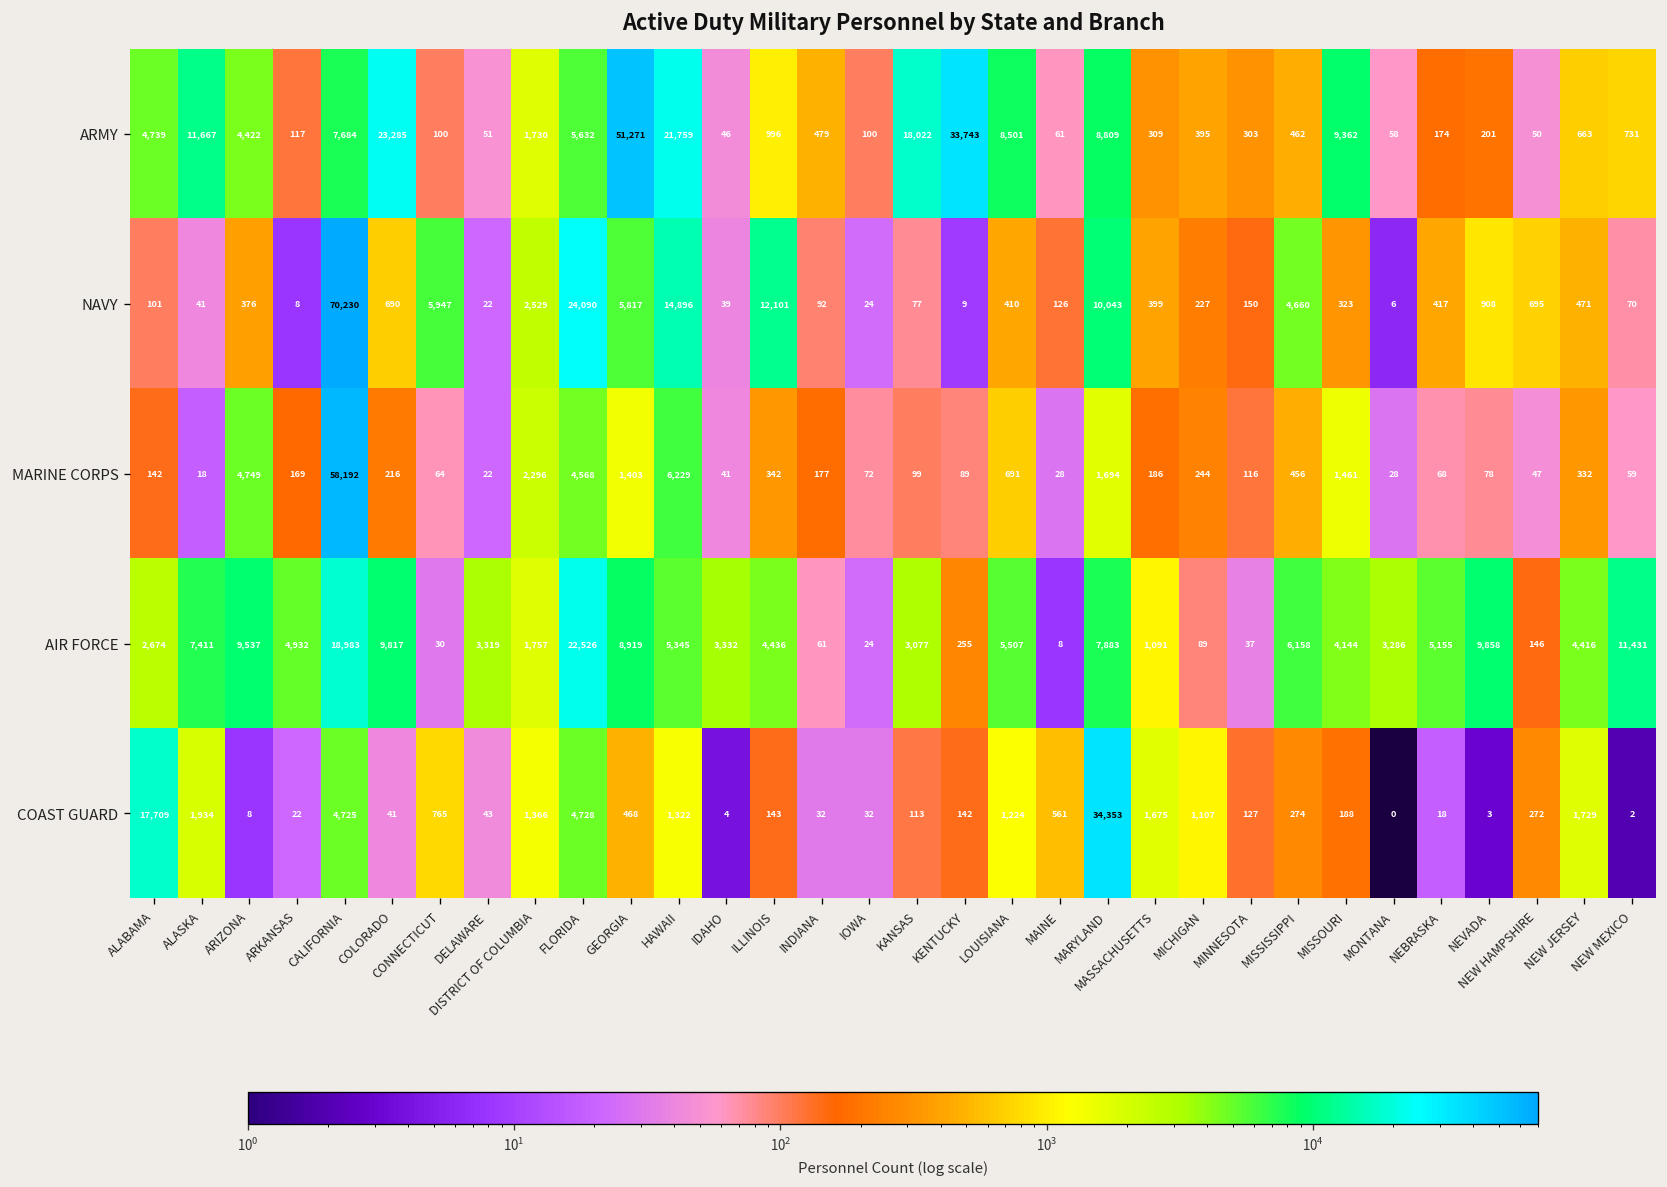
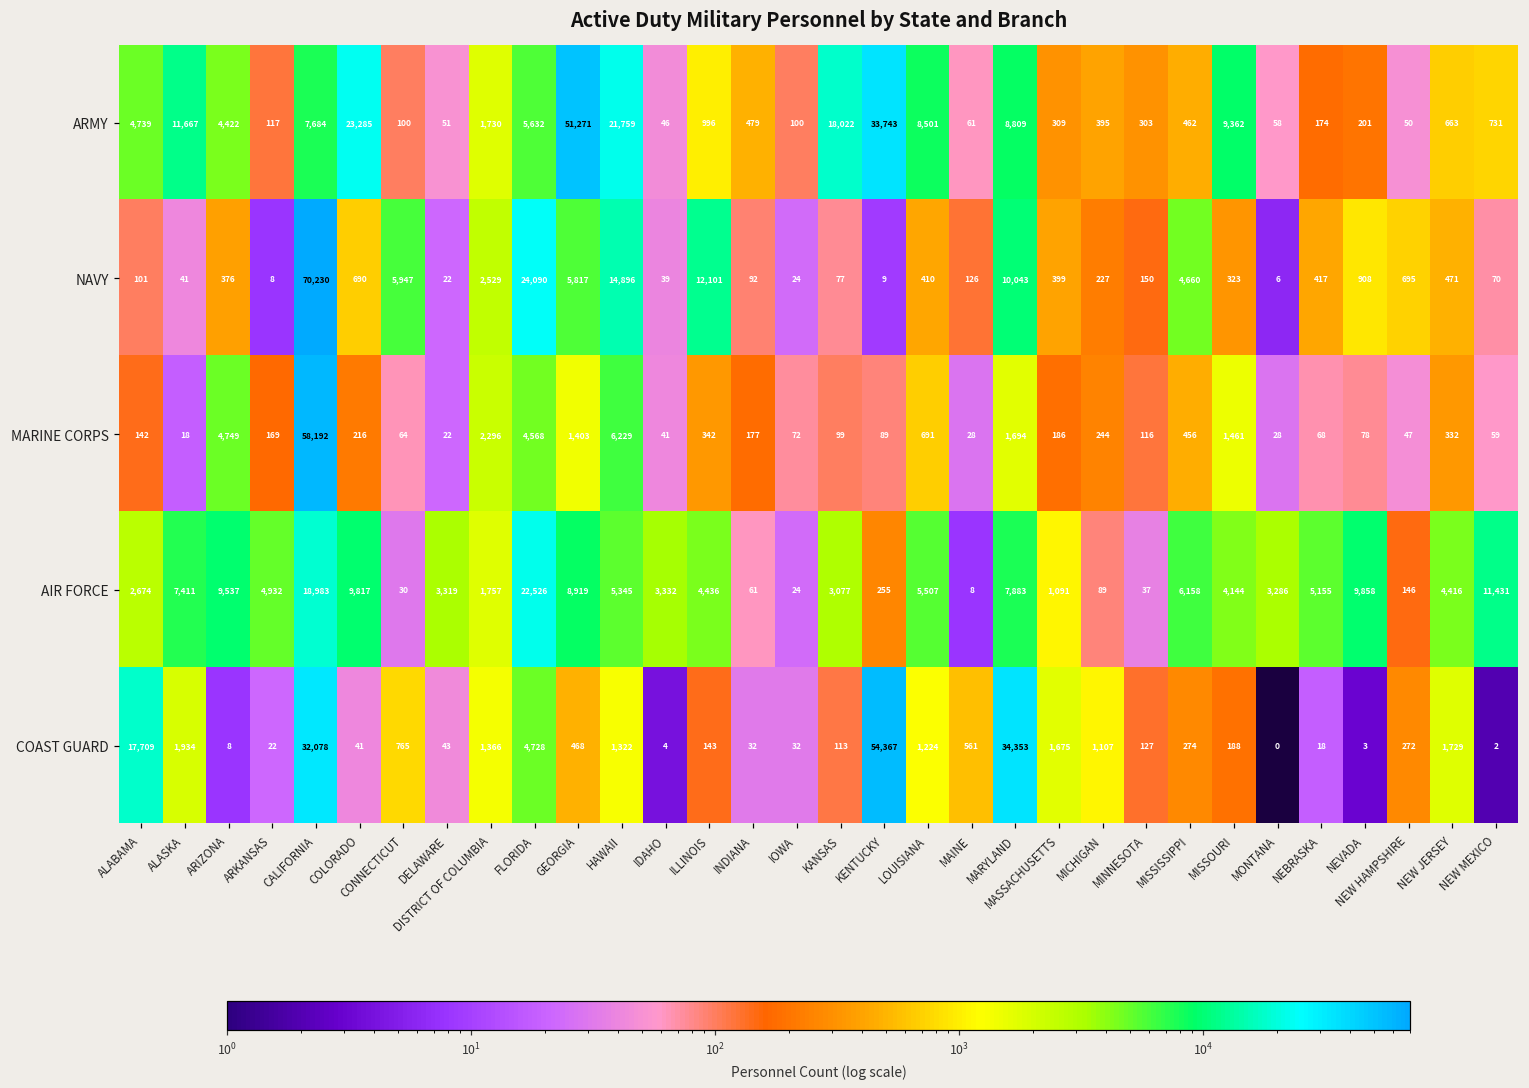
COAST GUARD, CALIFORNIA: 4,725 -> 32,078
COAST GUARD, KENTUCKY: 142 -> 54,367
